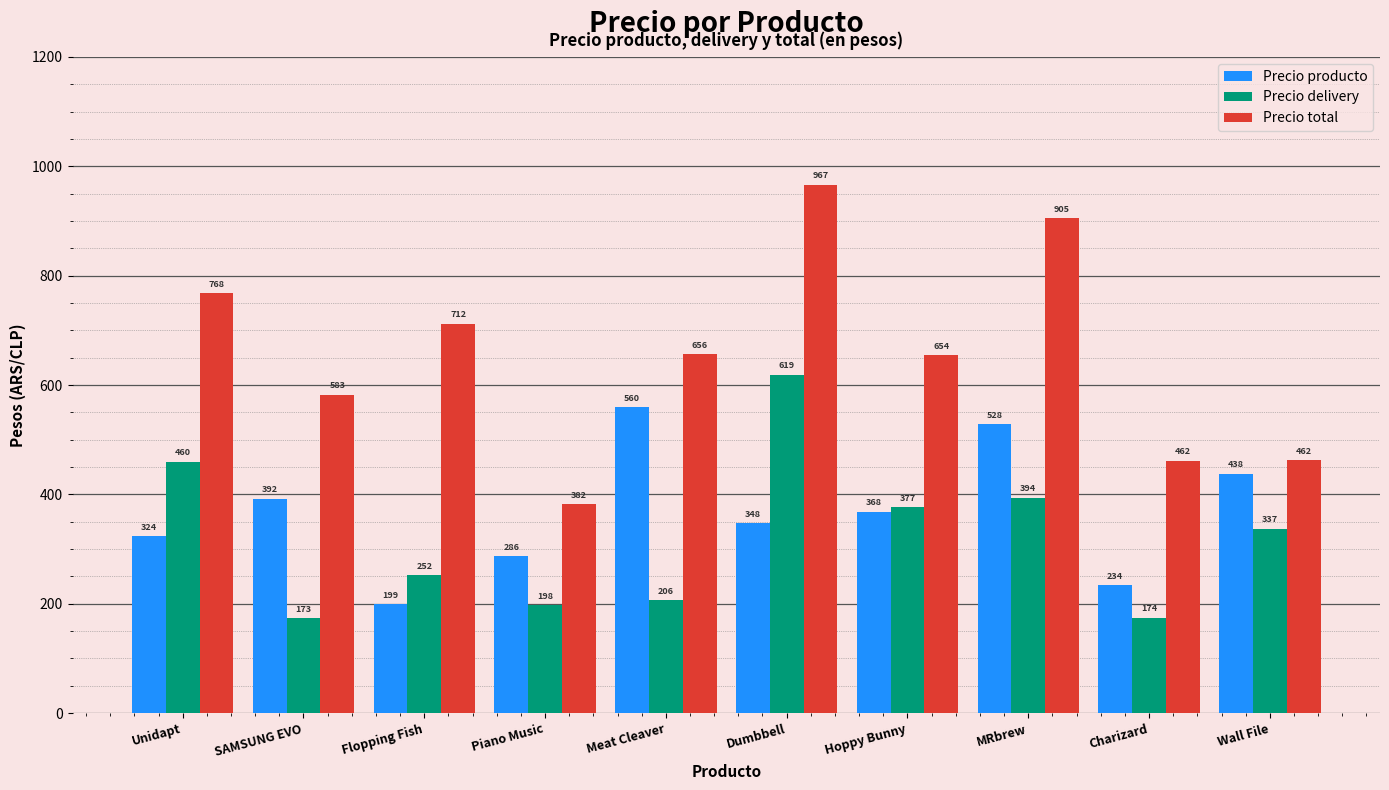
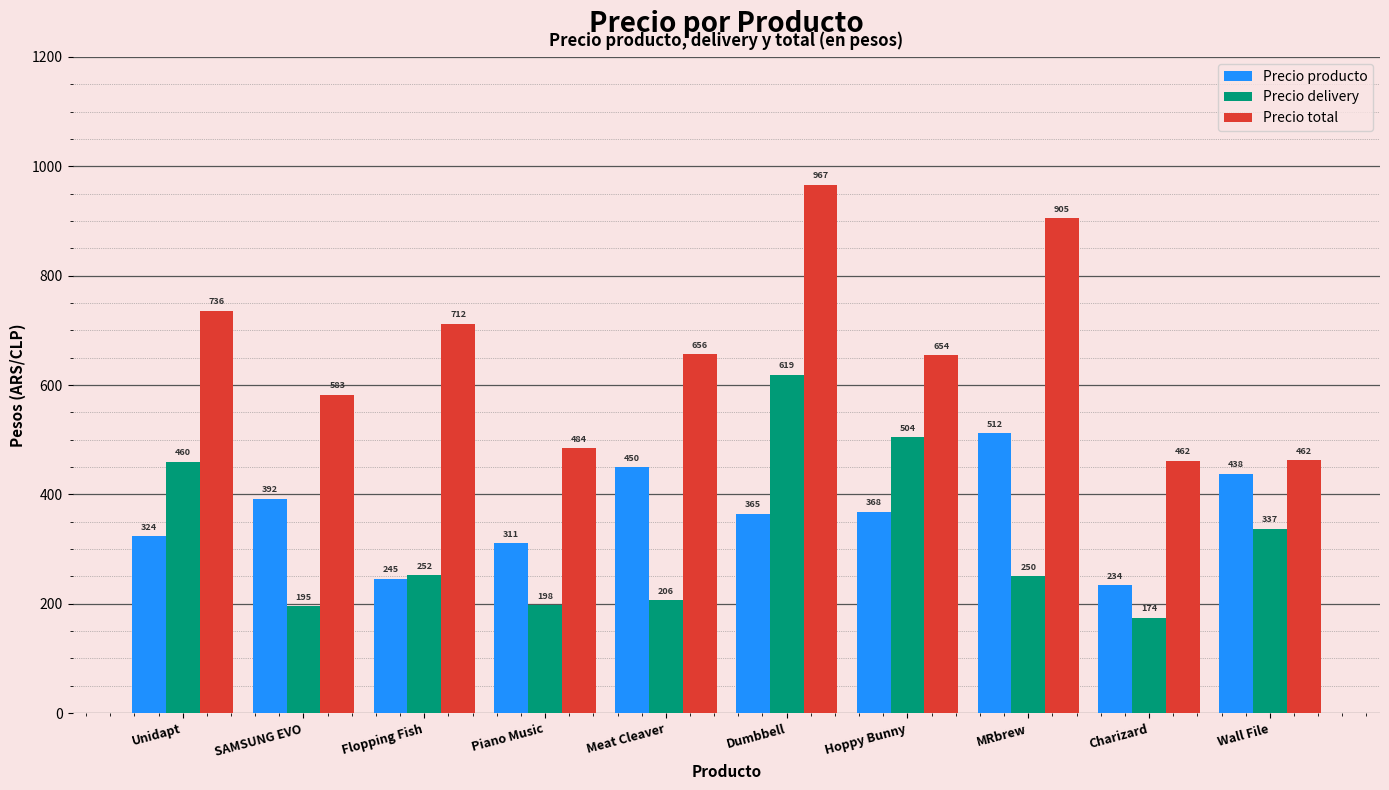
Precio total, Unidapt: 768 -> 736
Precio delivery, SAMSUNG EVO: 173 -> 195
Precio producto, Flopping Fish: 199 -> 245
Precio producto, Piano Music: 286 -> 311
Precio total, Piano Music: 382 -> 484
Precio producto, Meat Cleaver: 560 -> 450
Precio producto, Dumbbell: 348 -> 365
Precio delivery, Hoppy Bunny: 377 -> 504
Precio producto, MRbrew: 528 -> 512
Precio delivery, MRbrew: 394 -> 250
